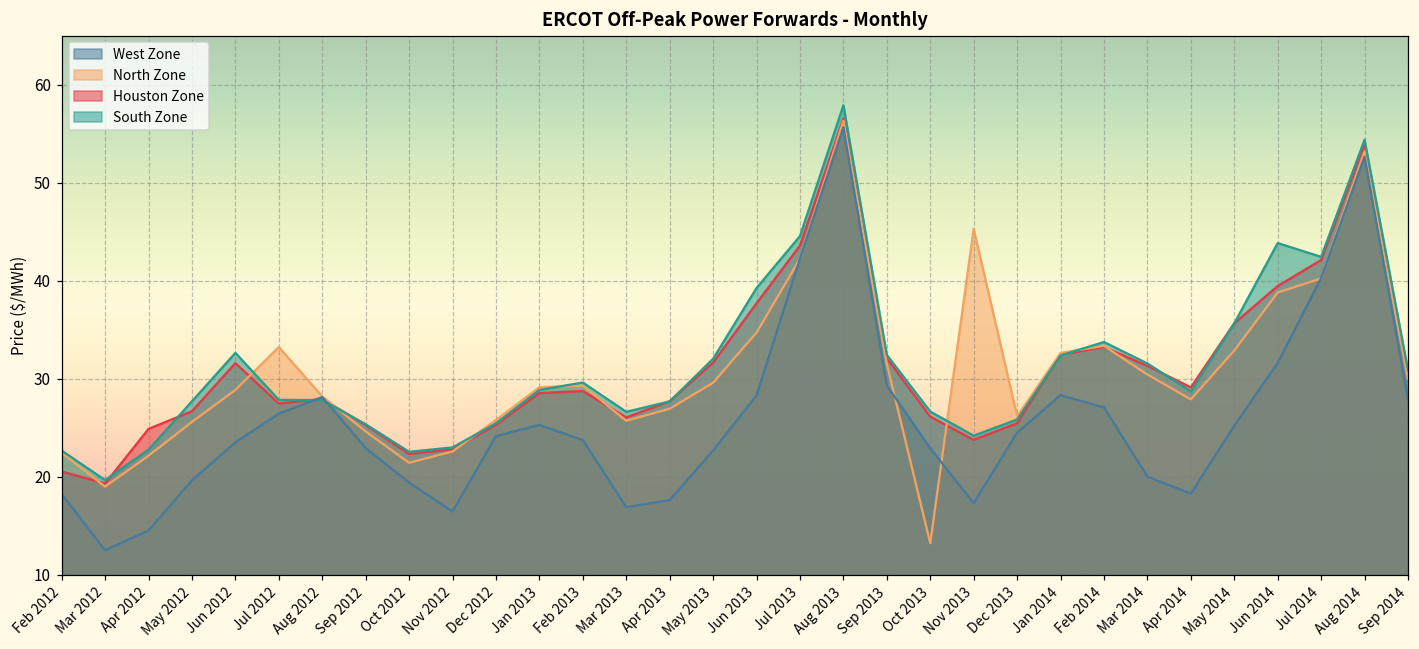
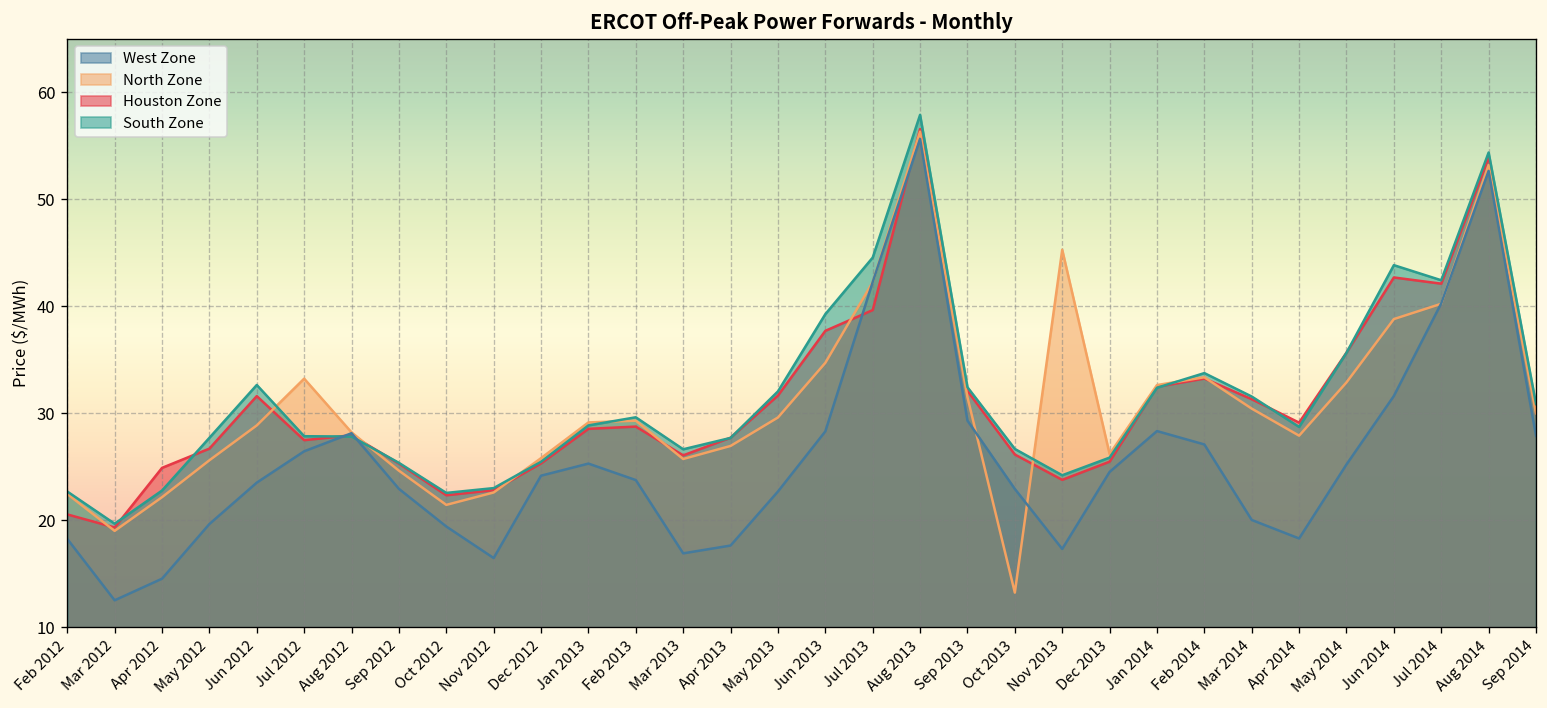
Houston Zone, Jul 2013: 44 -> 40
Houston Zone, Jun 2014: 39 -> 43
